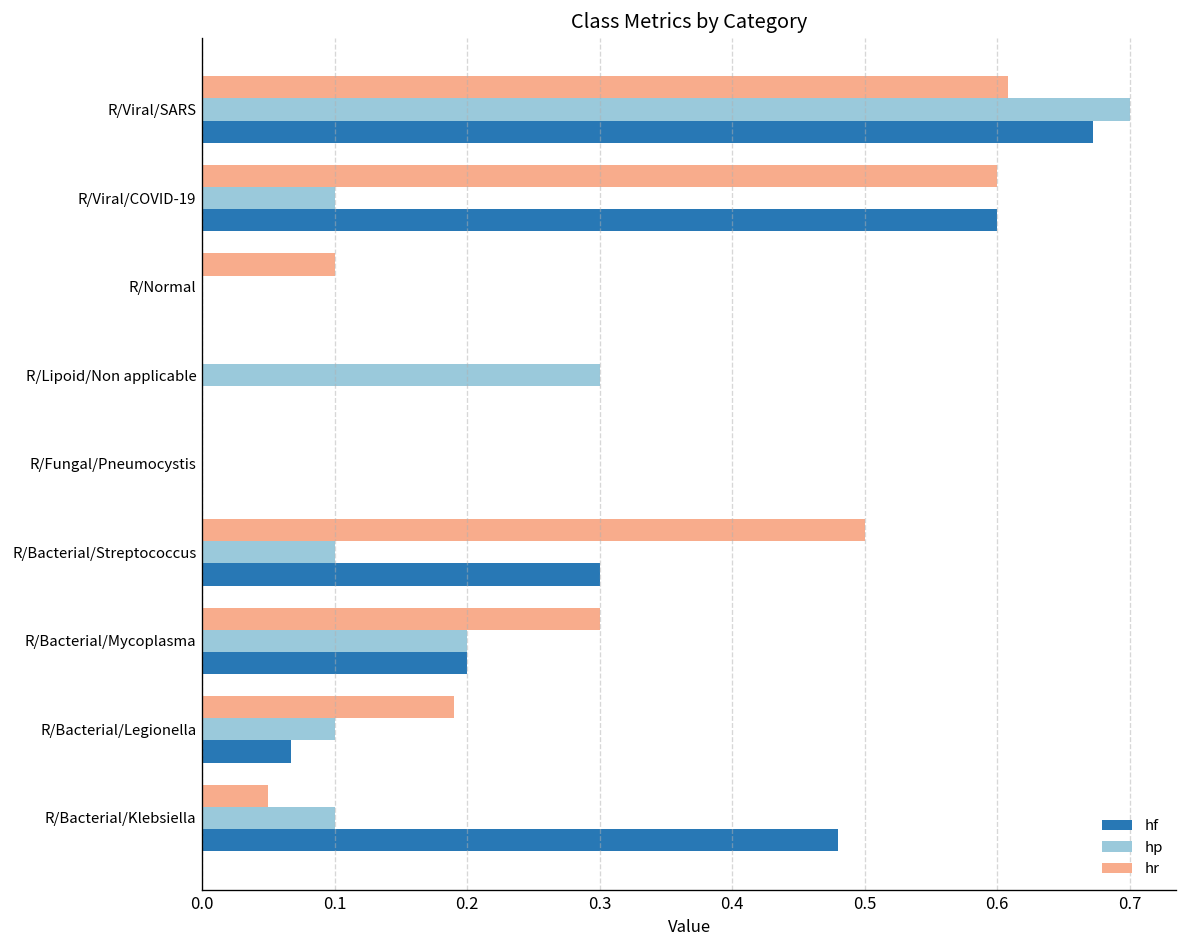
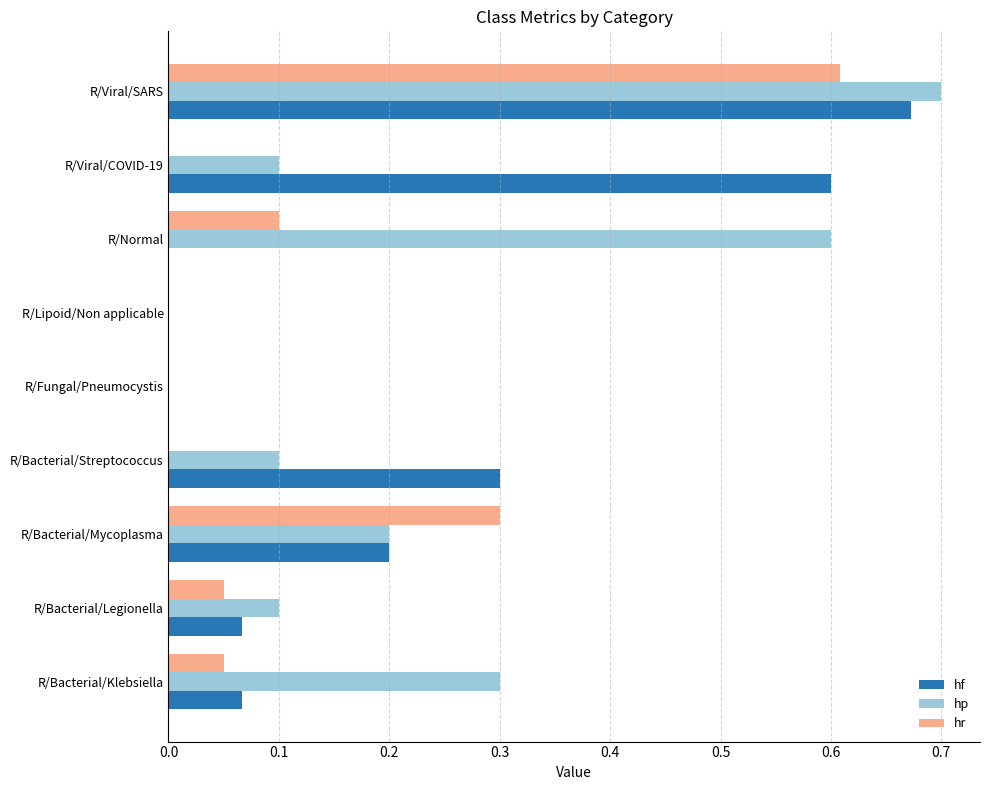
hr, R/Viral/COVID-19: 0.6 -> 0.0
hp, R/Normal: 0.0 -> 0.6
hp, R/Lipoid/Non applicable: 0.3 -> 0.0
hr, R/Bacterial/Streptococcus: 0.5 -> 0.0
hr, R/Bacterial/Legionella: 0.19 -> 0.05
hp, R/Bacterial/Klebsiella: 0.1 -> 0.3
hf, R/Bacterial/Klebsiella: 0.480 -> 0.067
